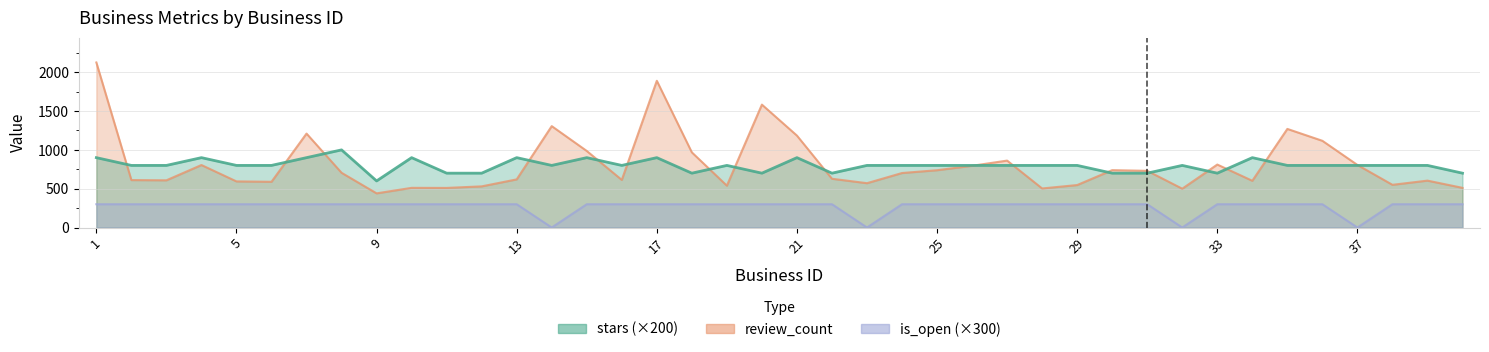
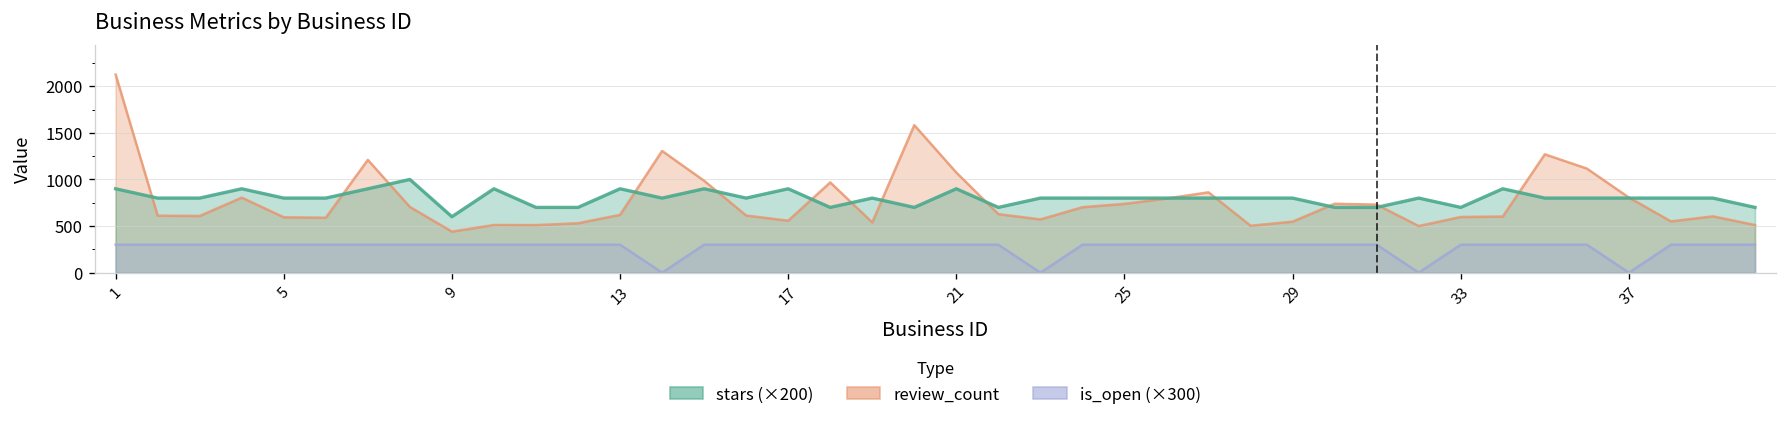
review_count, 17: 1900 -> 600
review_count, 21: 1200 -> 1100
review_count, 33: 800 -> 600
